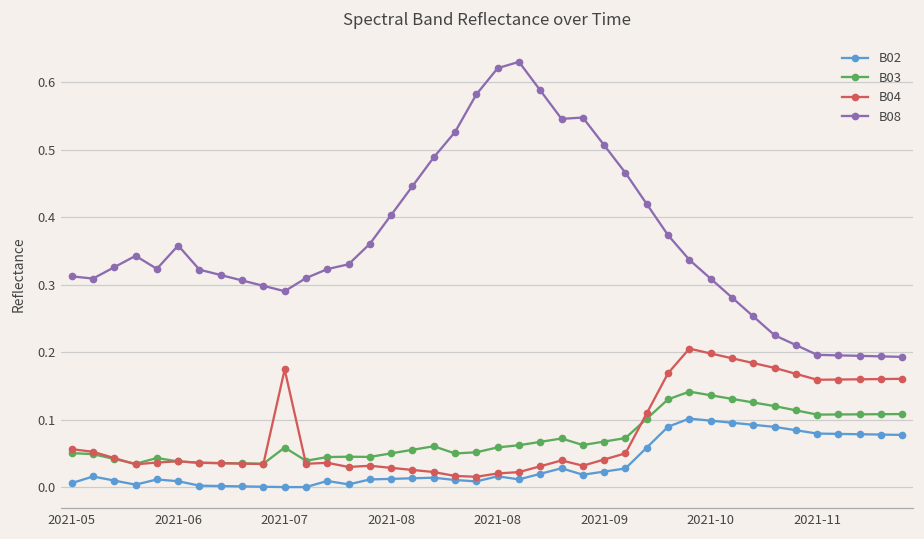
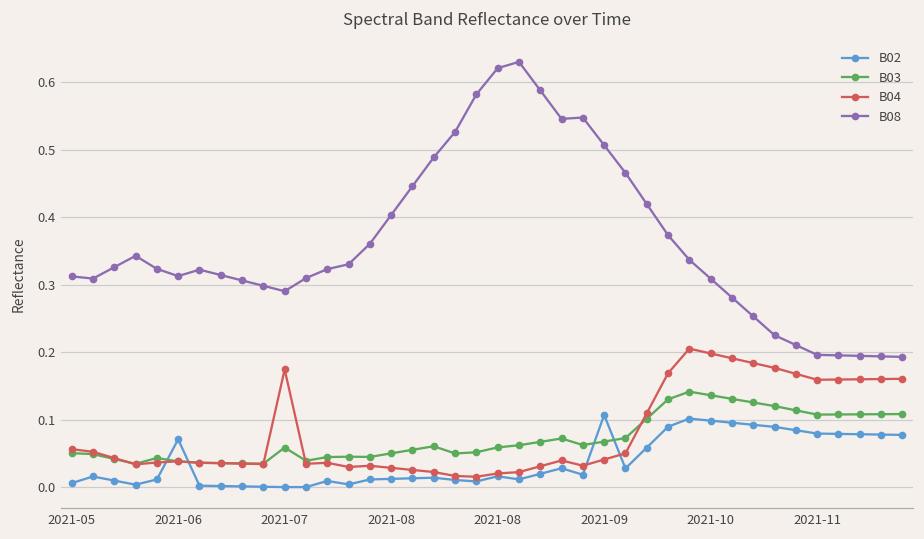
B02, 2021-06: 0.01 -> 0.07
B08, 2021-06: 0.36 -> 0.31
B02, 2021-09: 0.02 -> 0.11
